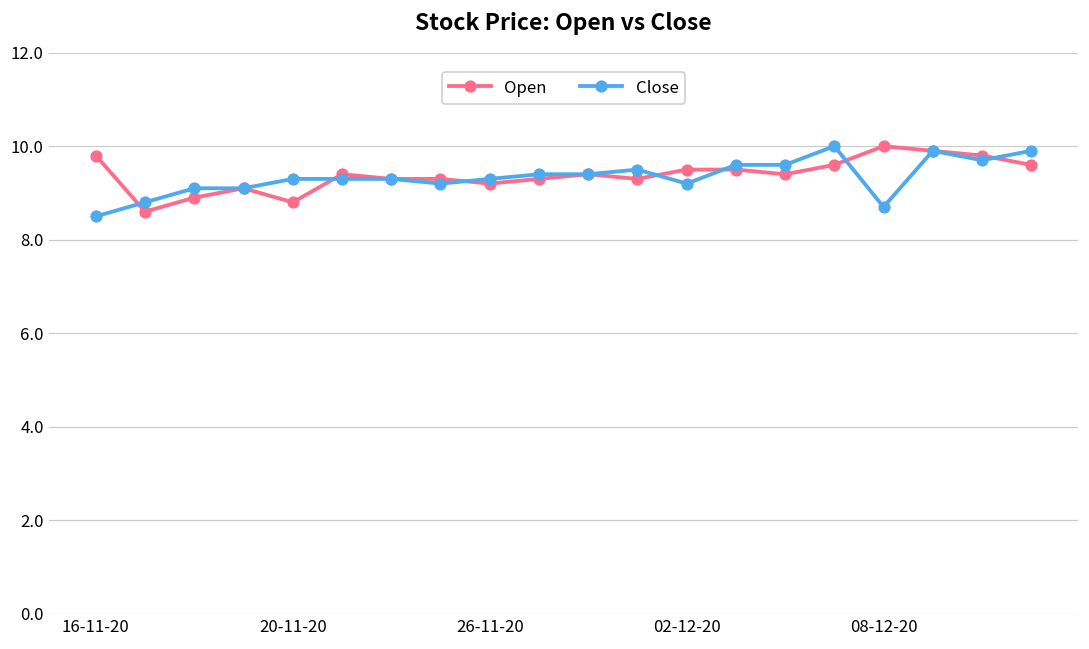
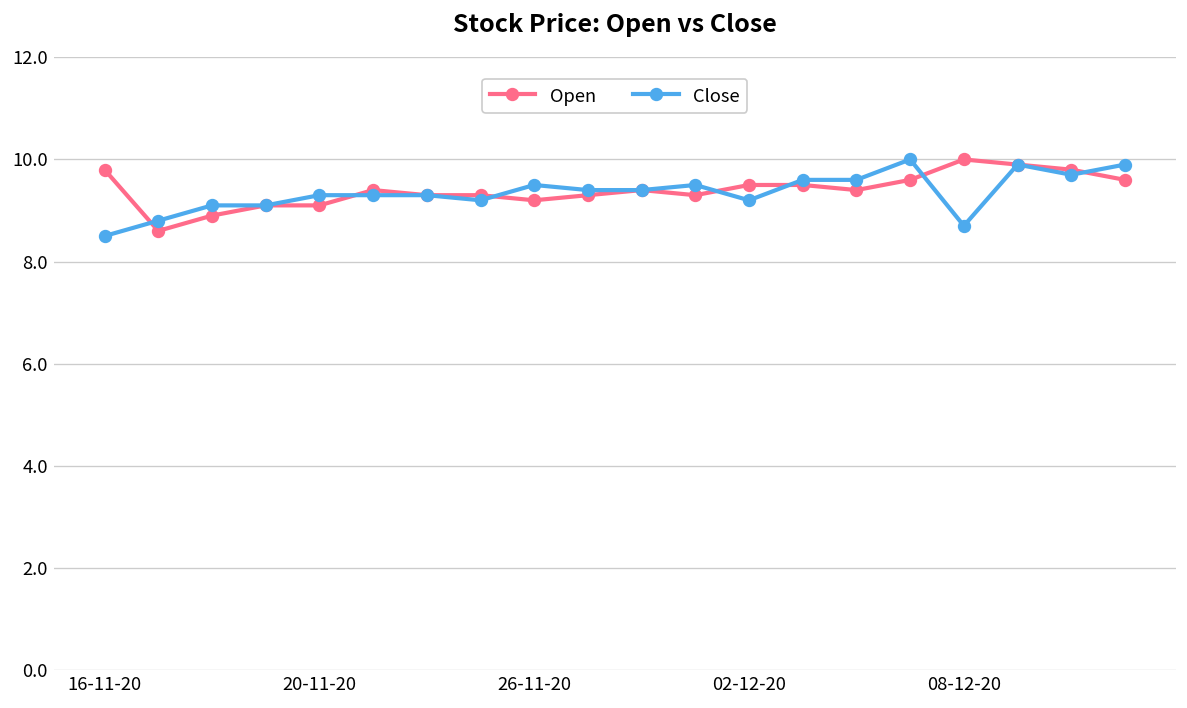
Open, 20-11-20: 8.8 -> 9.1
Close, 26-11-20: 9.3 -> 9.5
